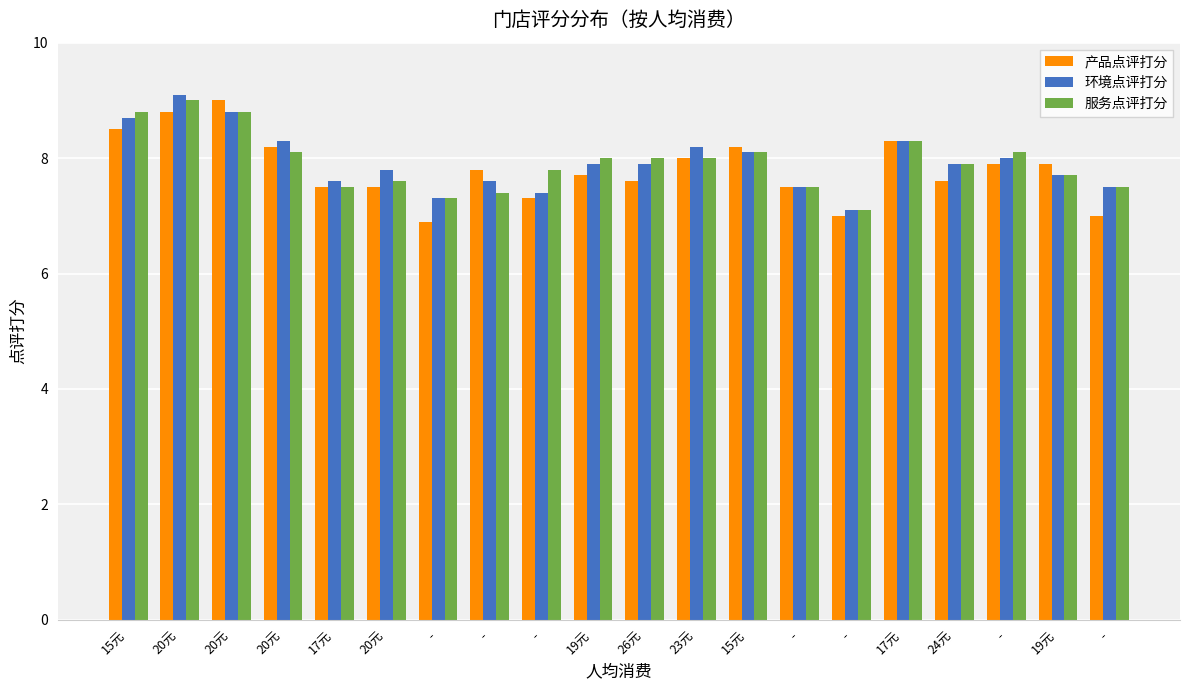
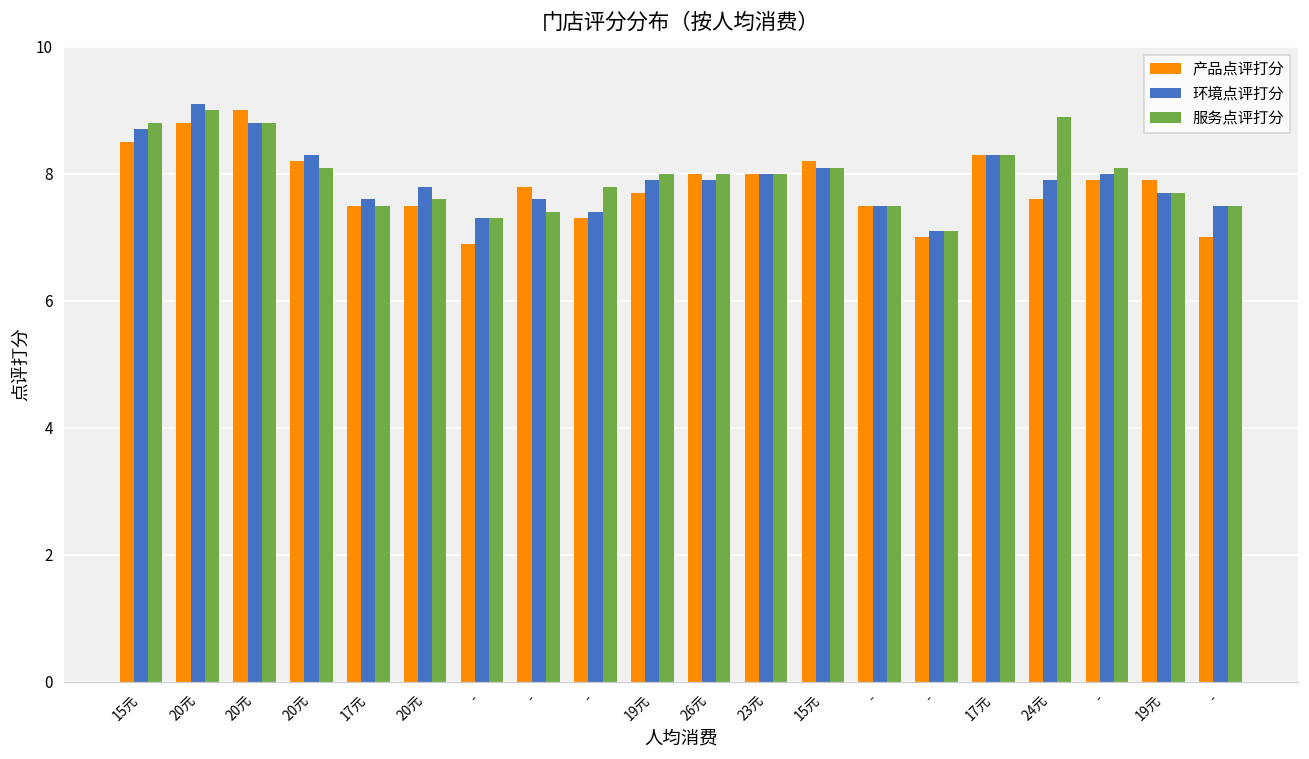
产品点评打分, 26元: 7.6 -> 8.0
环境点评打分, 23元: 8.2 -> 8.0
服务点评打分, 24元: 7.9 -> 8.9
